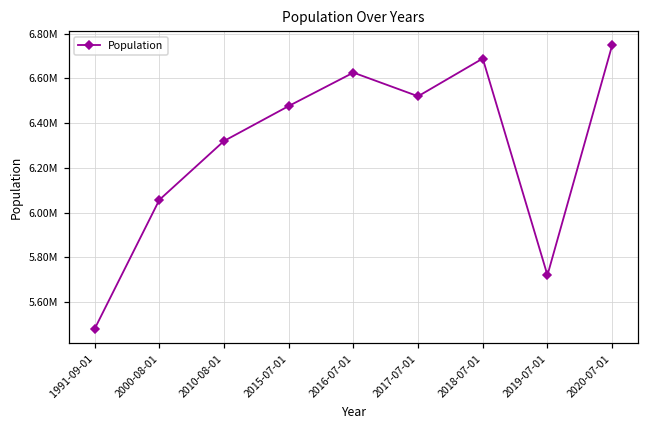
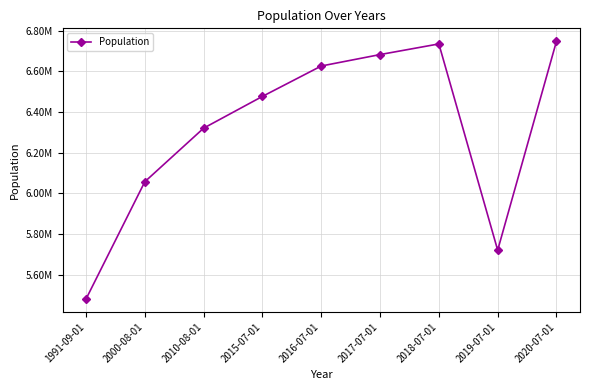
2017-07-01: 6520000 -> 6680000
2018-07-01: 6690000 -> 6730000
